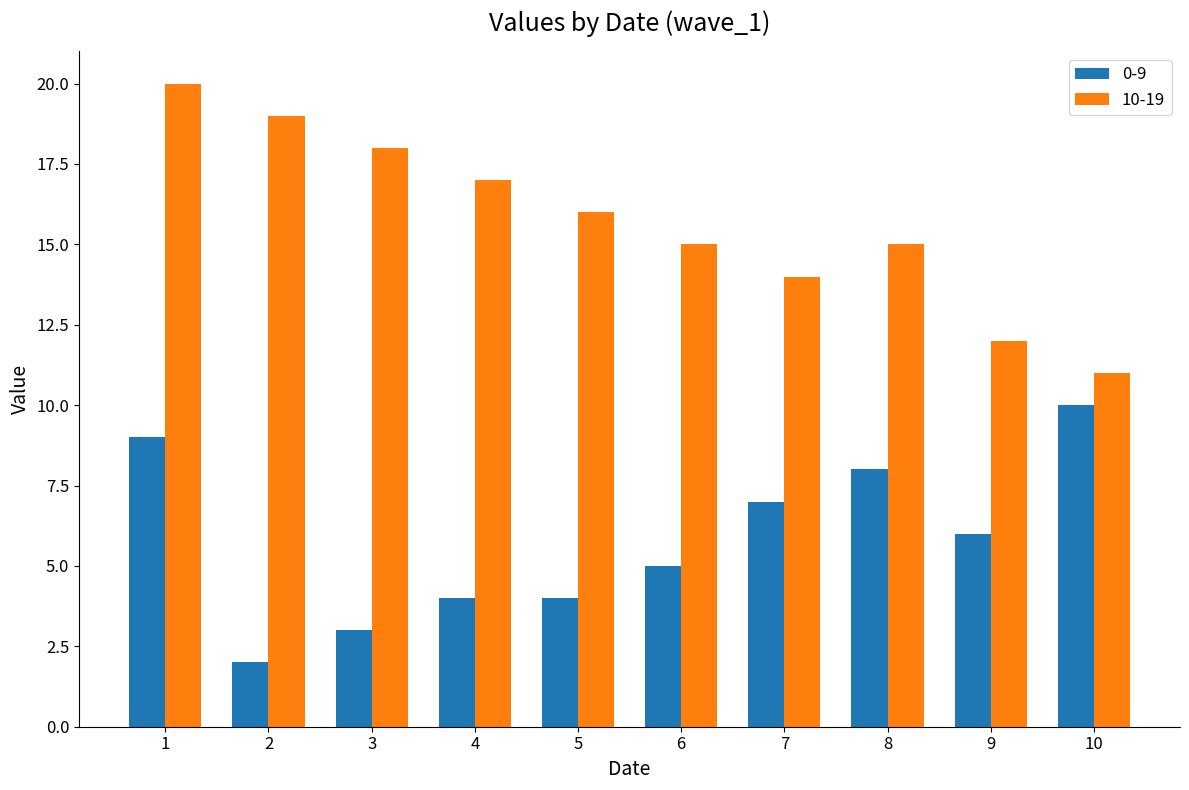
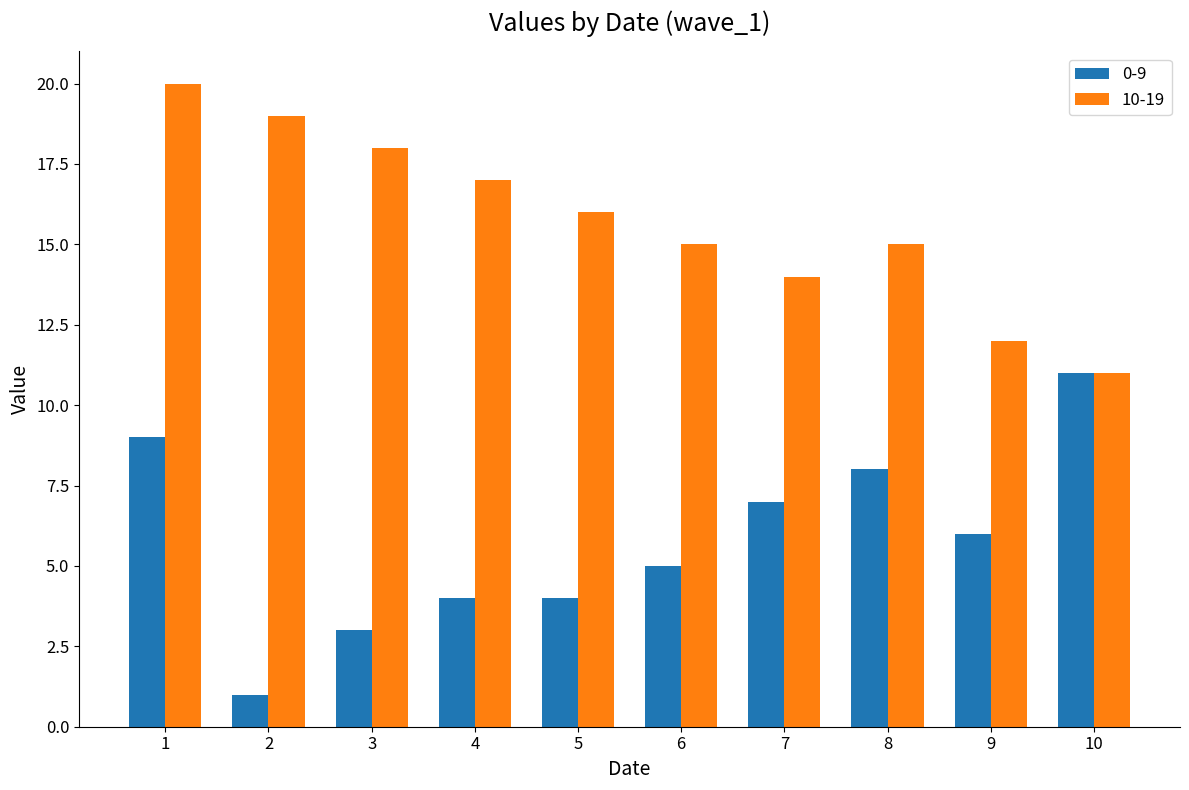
0-9, 2: 2 -> 1
0-9, 10: 10 -> 11
